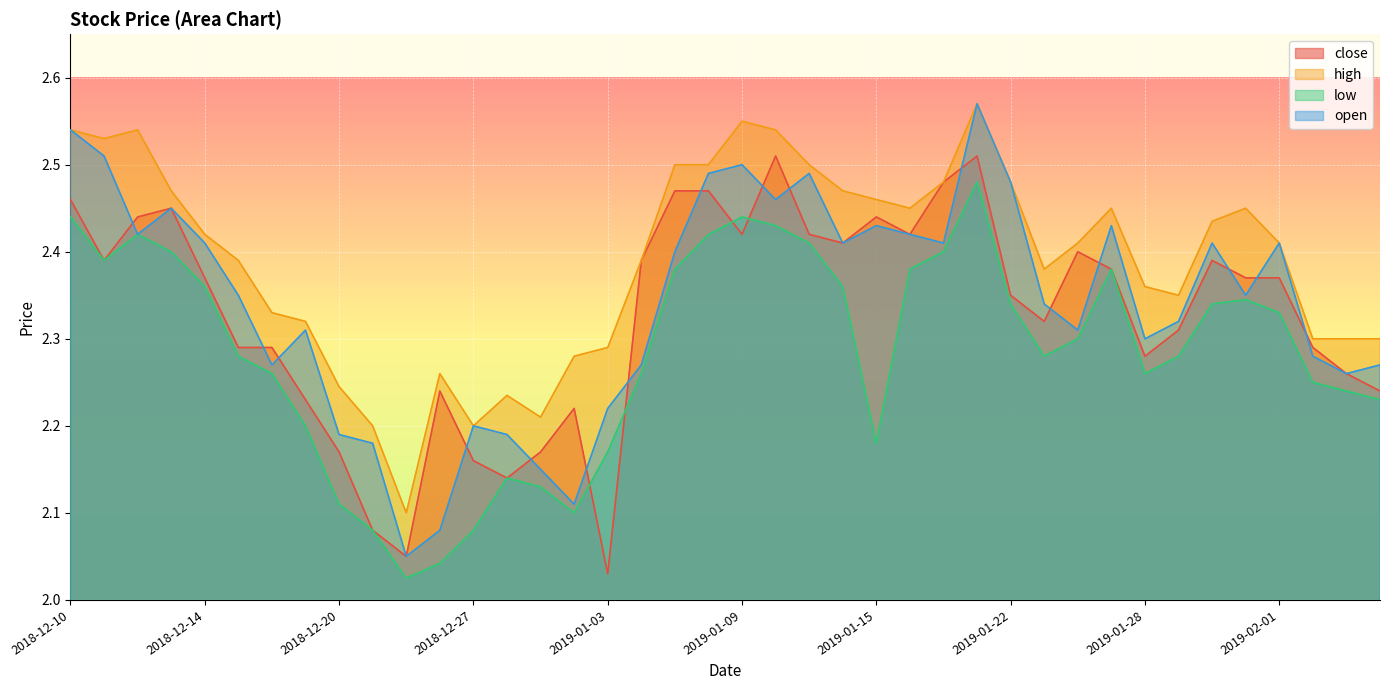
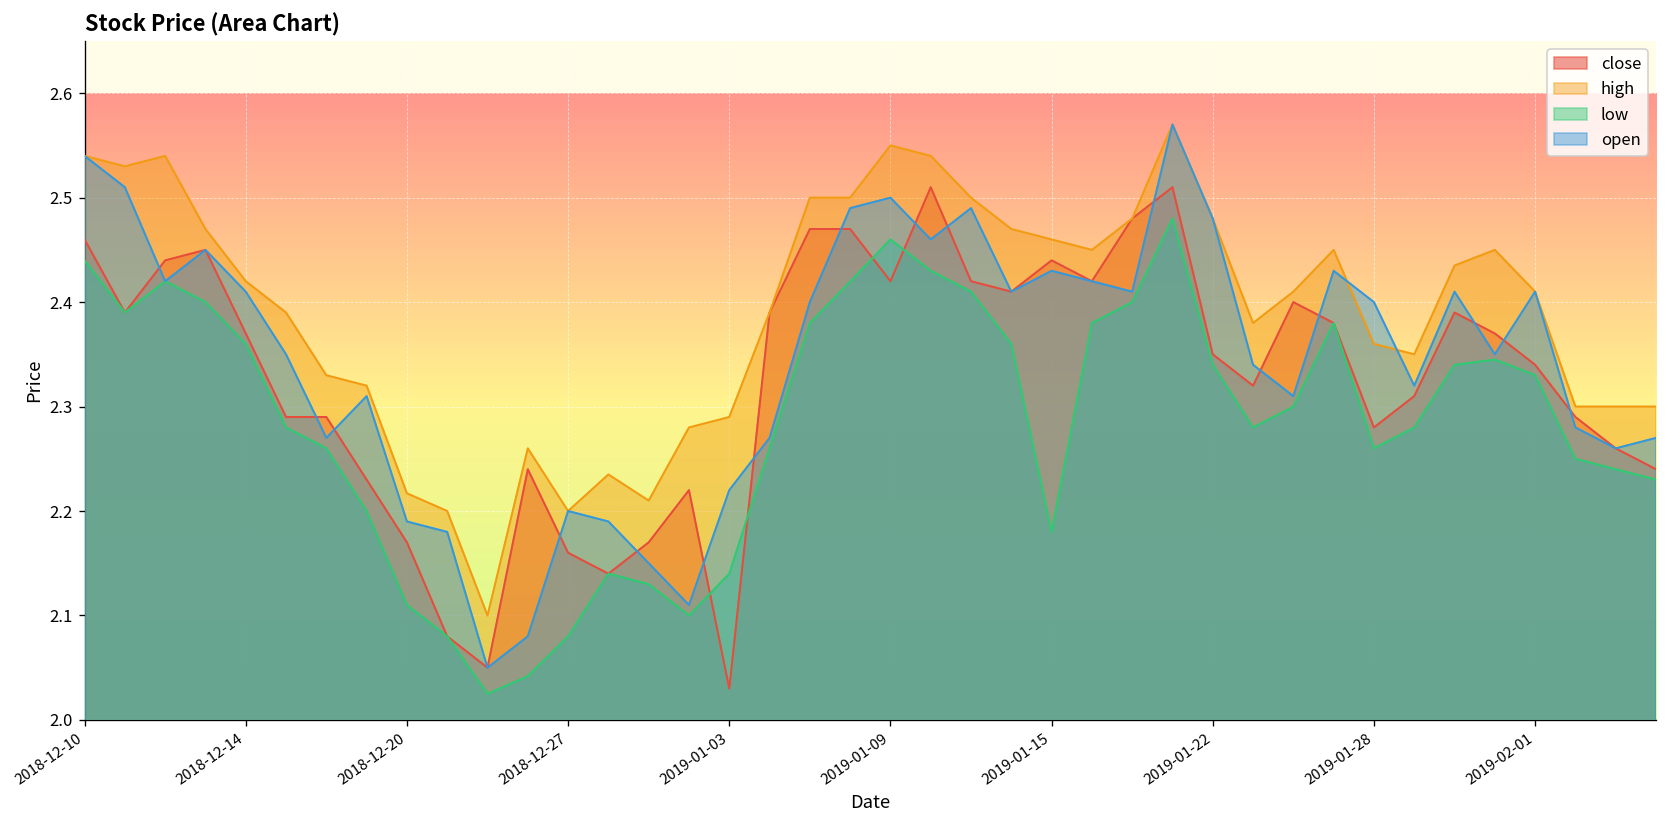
high, 2018-12-20: 2.25 -> 2.22
low, 2019-01-03: 2.17 -> 2.14
low, 2019-01-09: 2.44 -> 2.46
open, 2019-01-28: 2.3 -> 2.4
close, 2019-02-01: 2.37 -> 2.34
